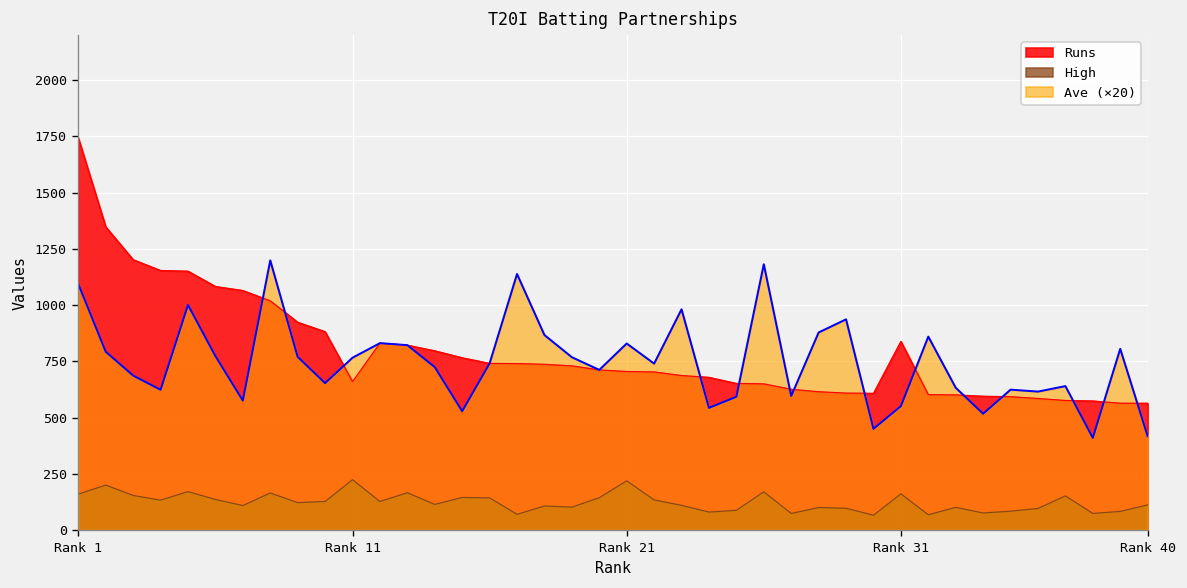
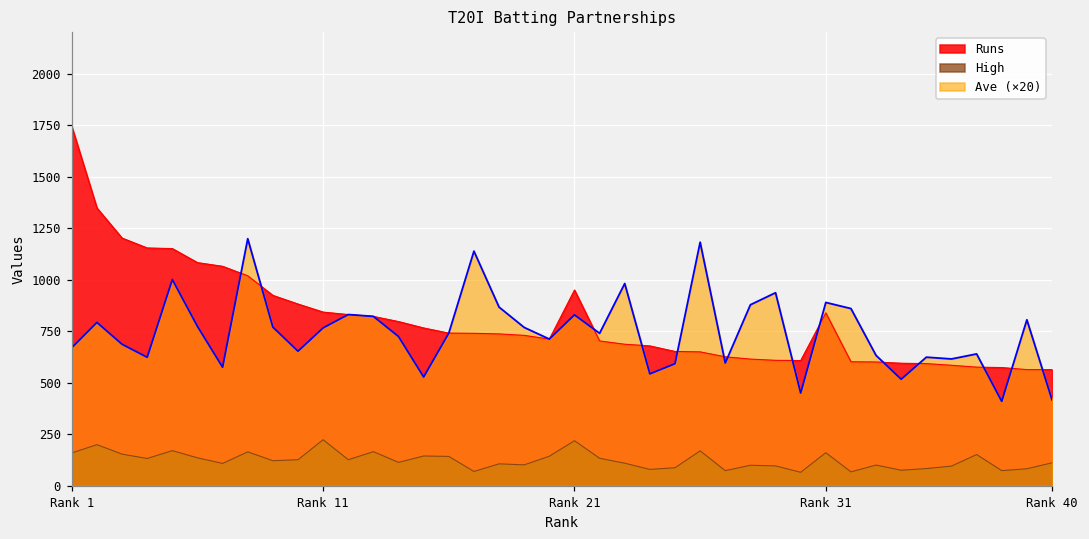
Ave (×20), Rank 1: 1090 -> 670
Runs, Rank 11: 660 -> 840
Runs, Rank 21: 710 -> 950
Ave (×20), Rank 31: 550 -> 890
